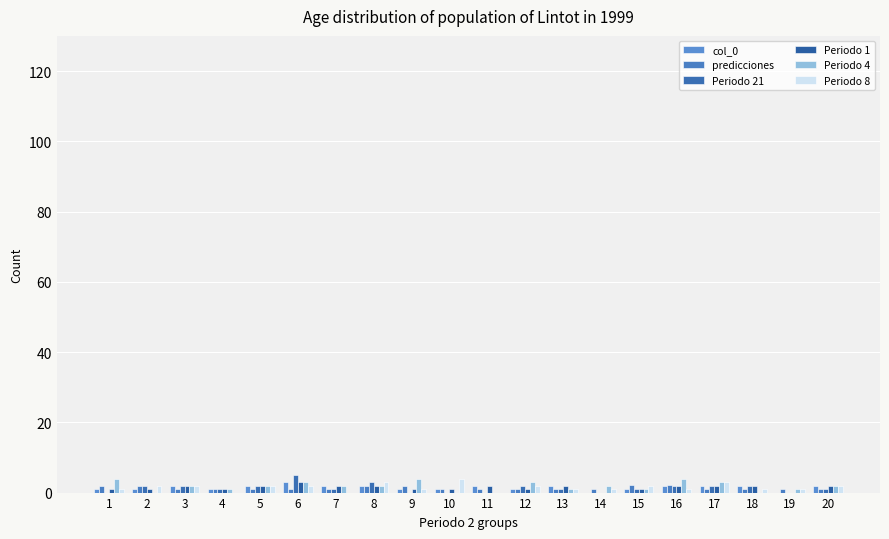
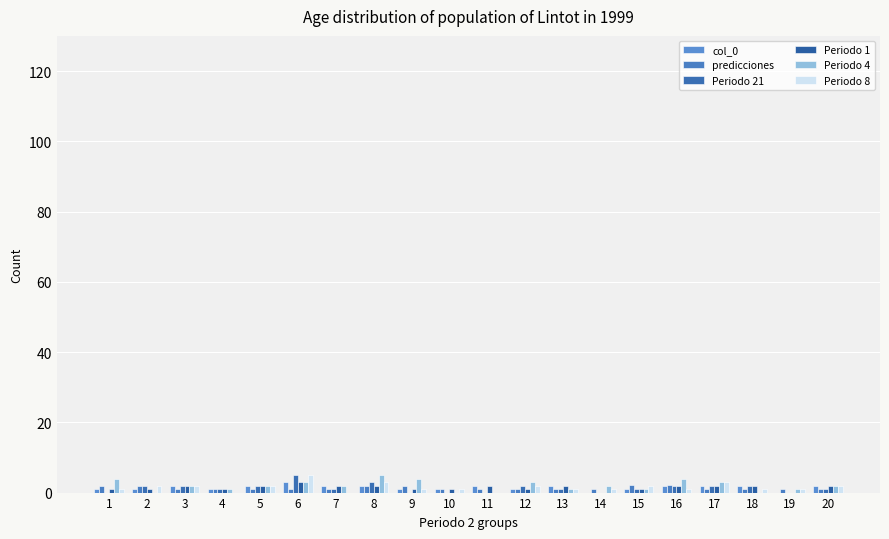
Periodo 8, 6: 2 -> 5
Periodo 4, 8: 2 -> 5
Periodo 8, 10: 4 -> 1
